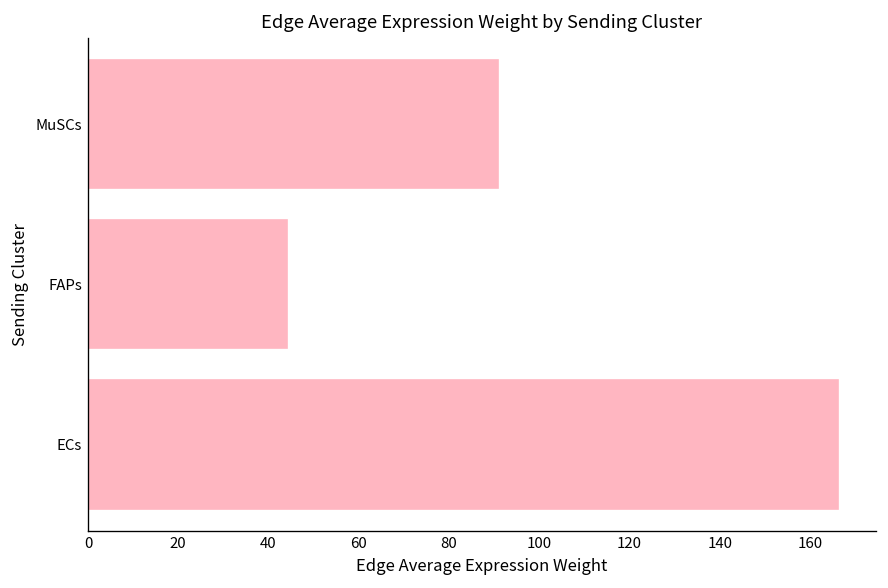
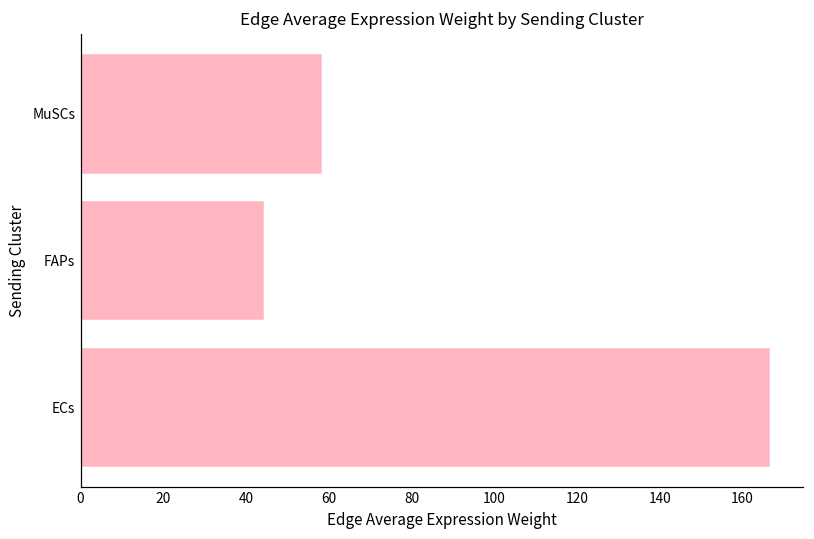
MuSCs: 91 -> 58
